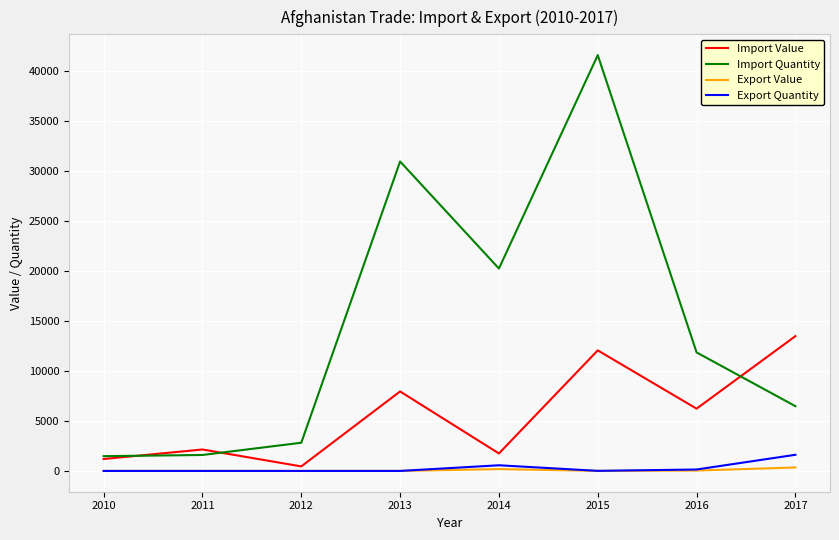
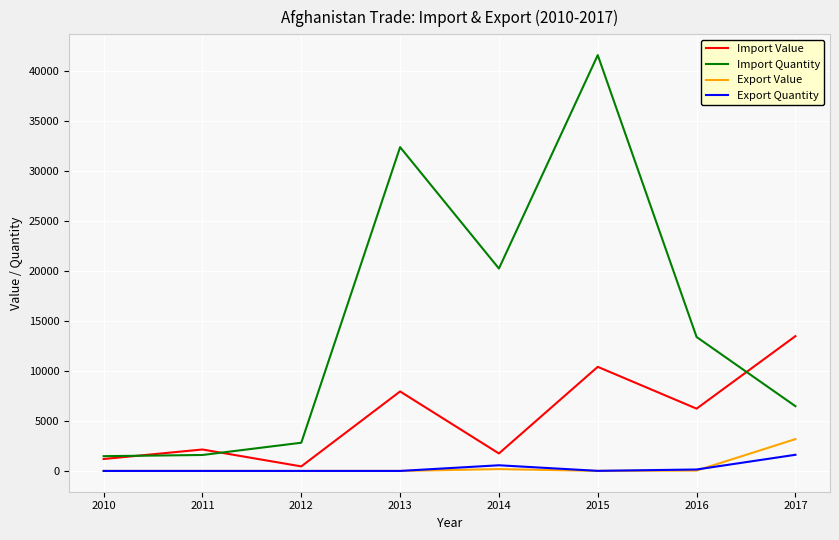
Import Quantity, 2013: 30900 -> 32400
Import Value, 2015: 12000 -> 10400
Import Quantity, 2016: 11800 -> 13400
Export Value, 2017: 300 -> 3200
